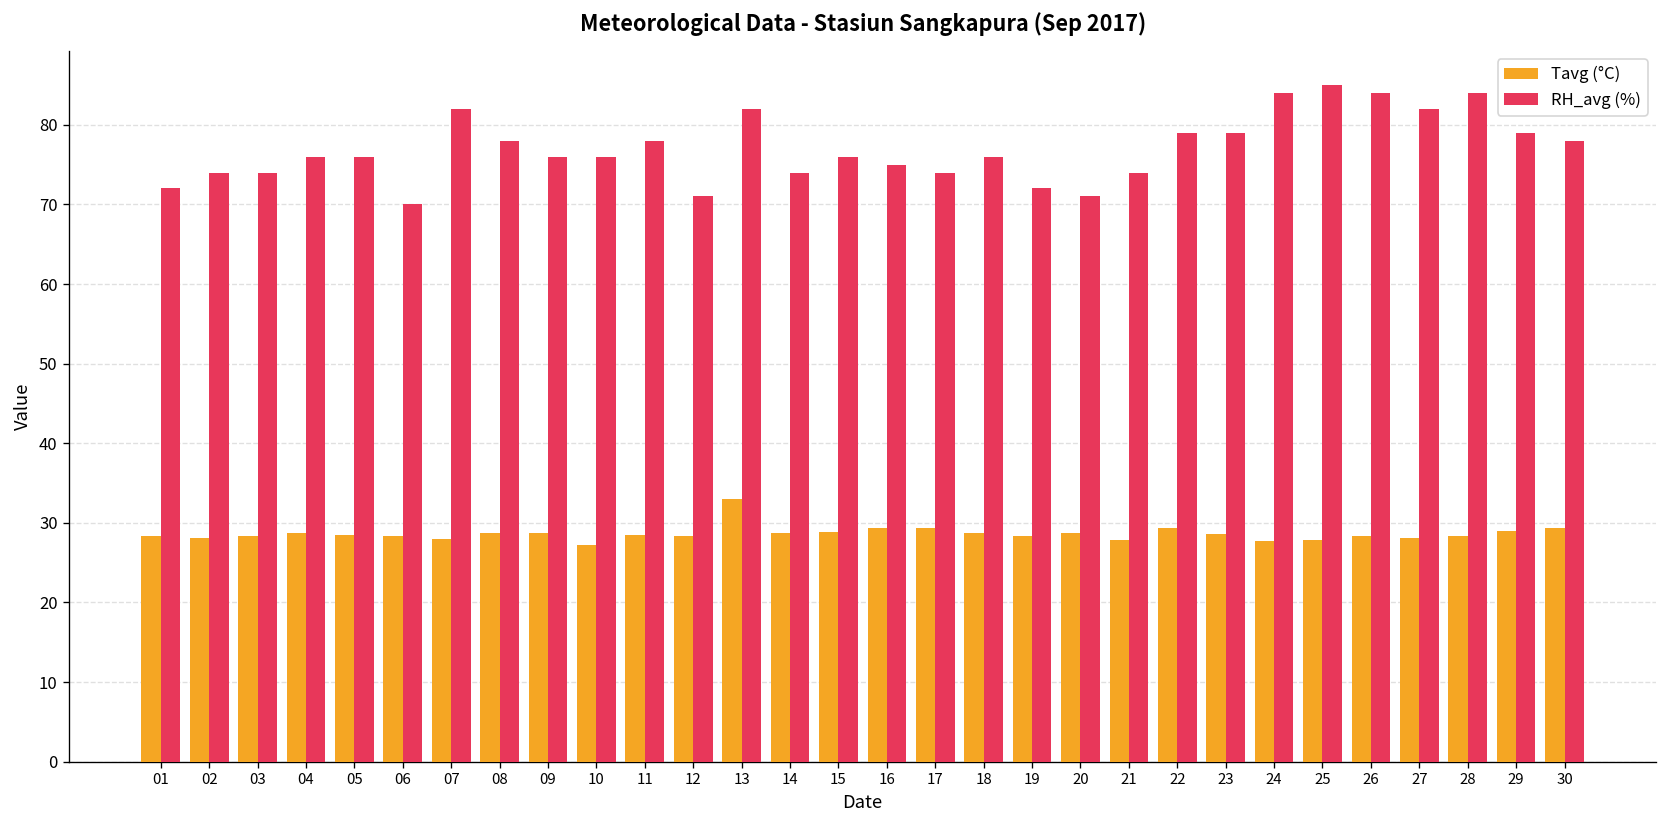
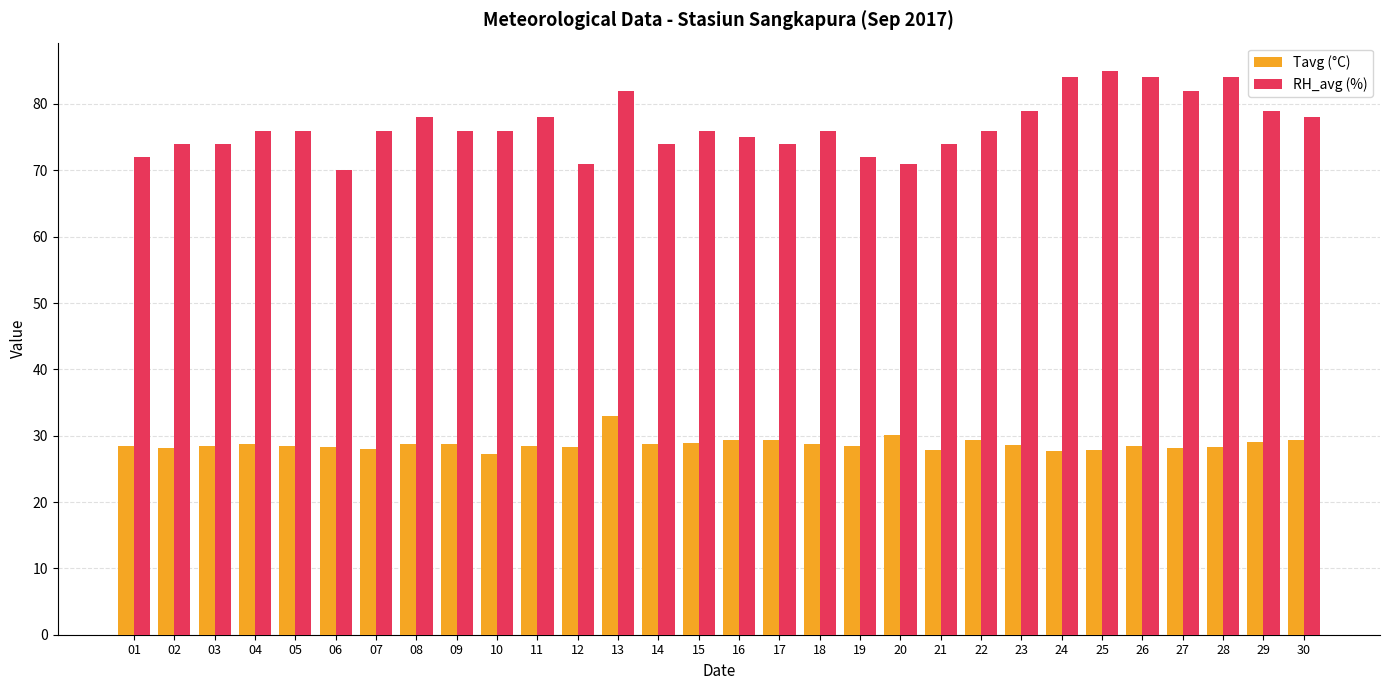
RH_avg (%), 07: 82 -> 76
Tavg (°C), 20: 29 -> 30
RH_avg (%), 22: 79 -> 76
